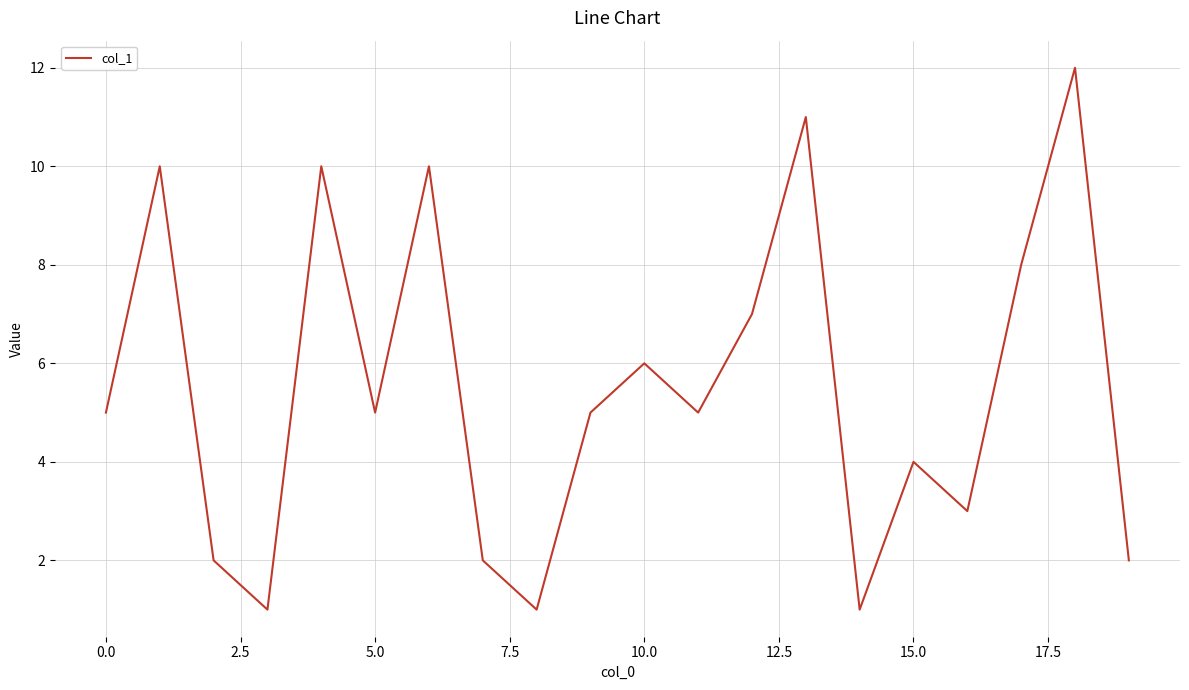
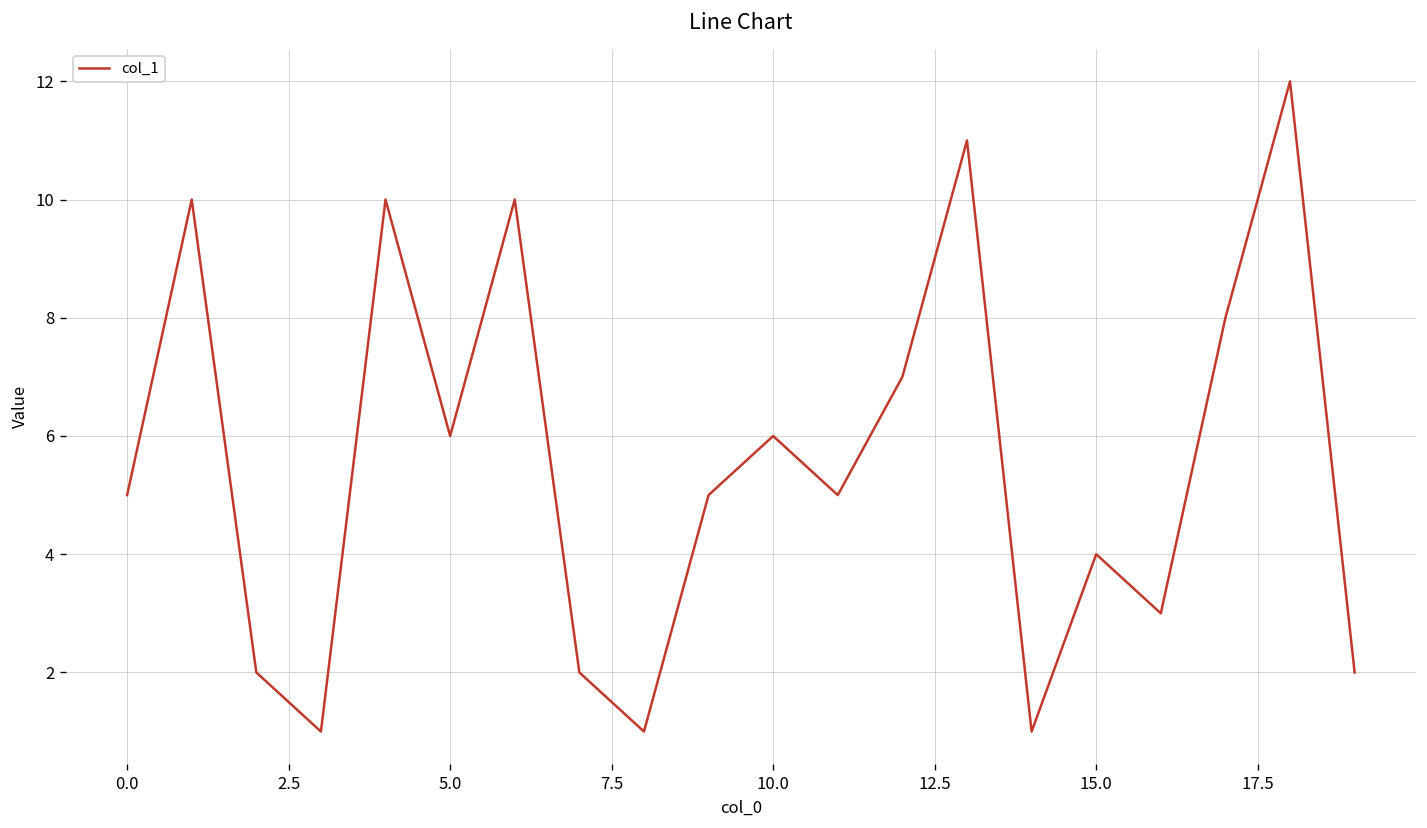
5.0: 5 -> 6
